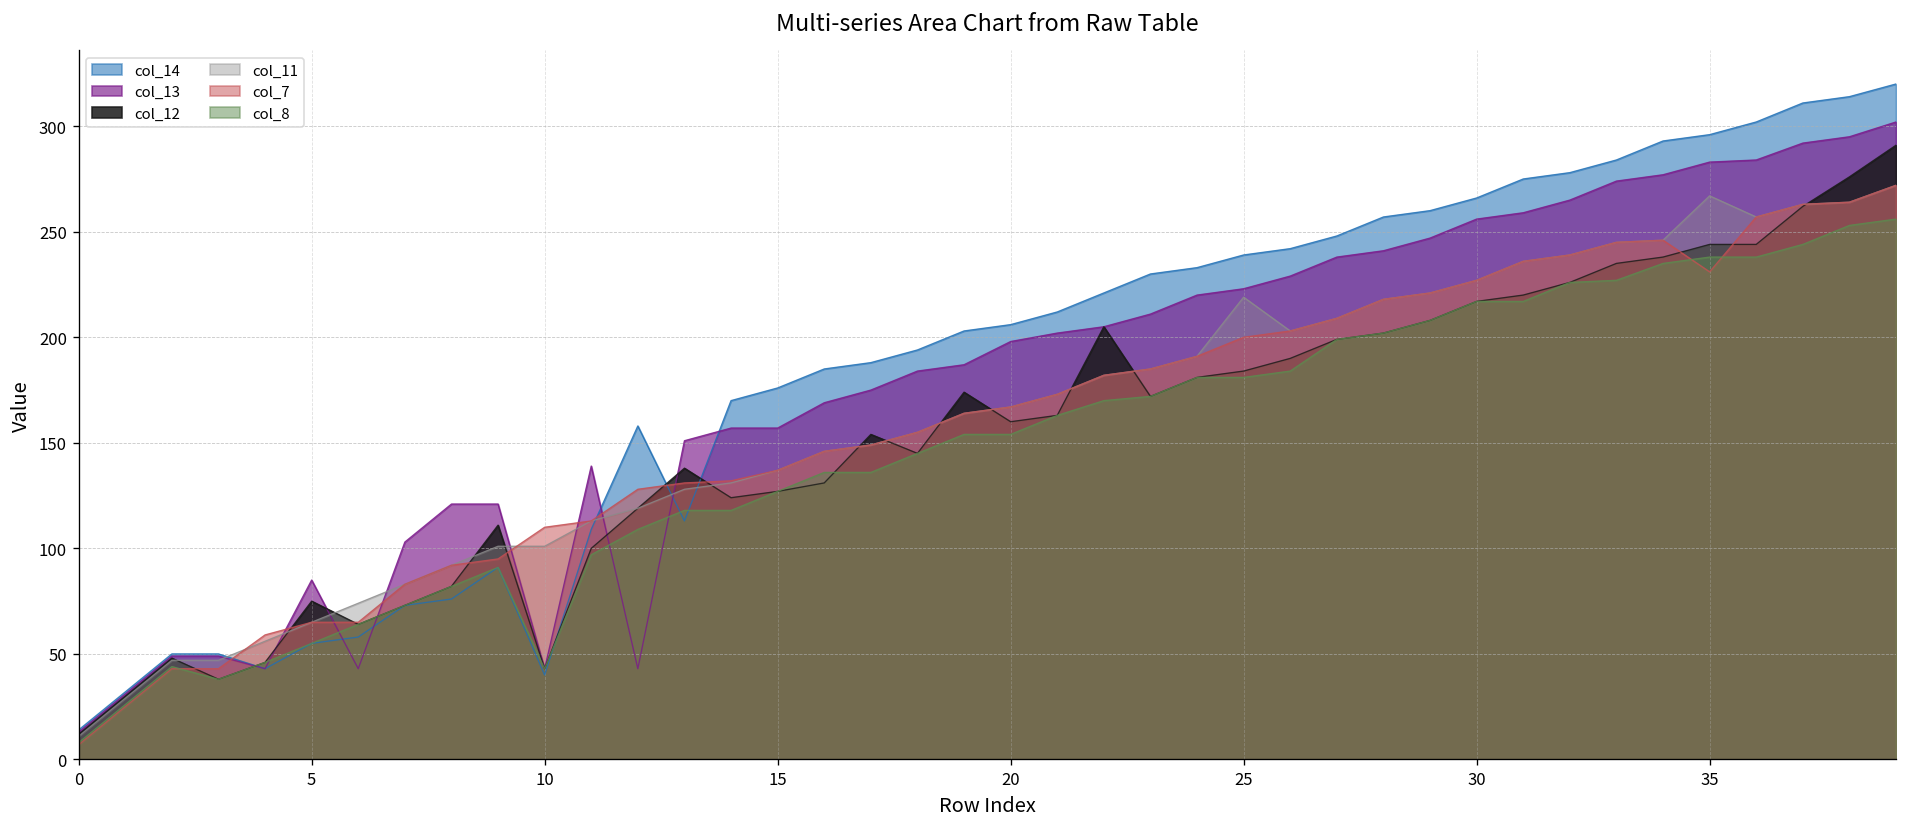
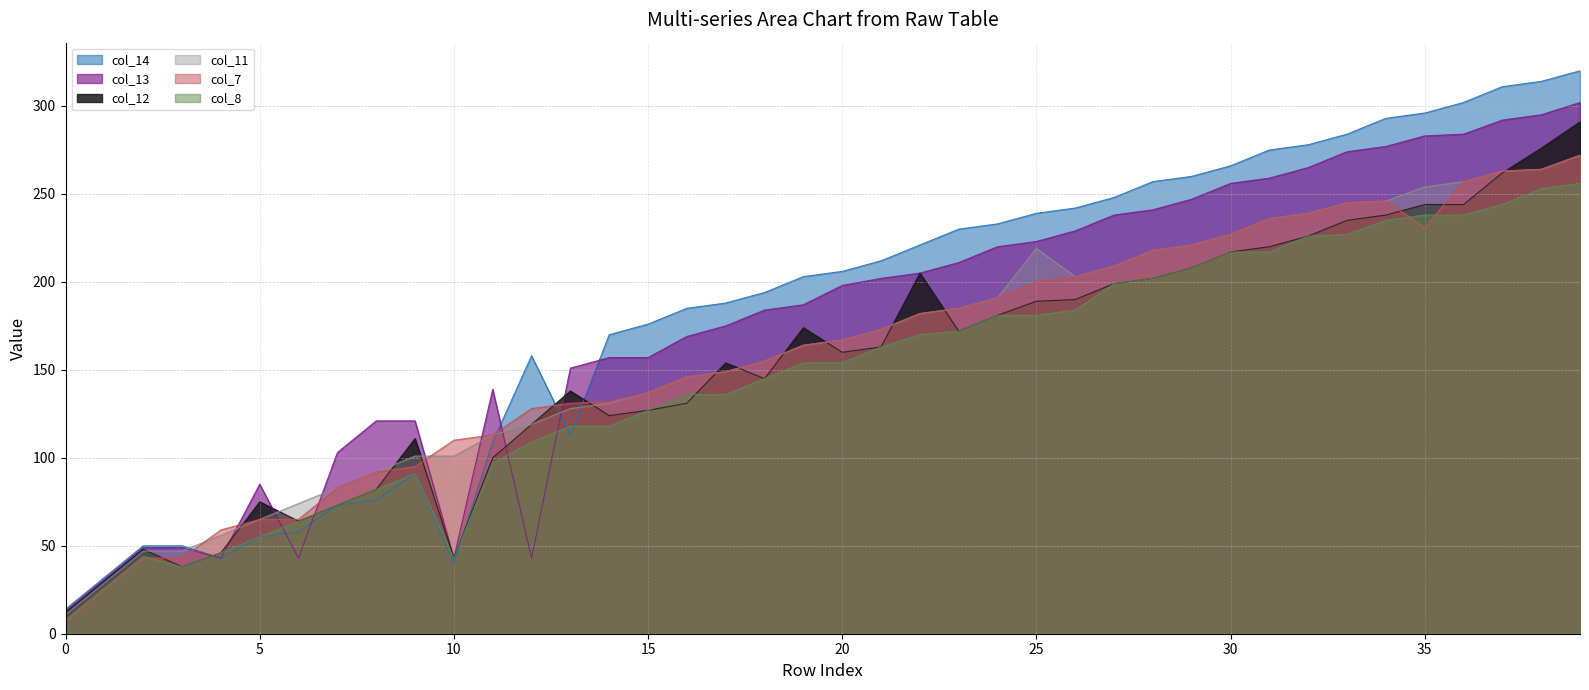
col_12, 25: 184 -> 189
col_11, 35: 267 -> 254
